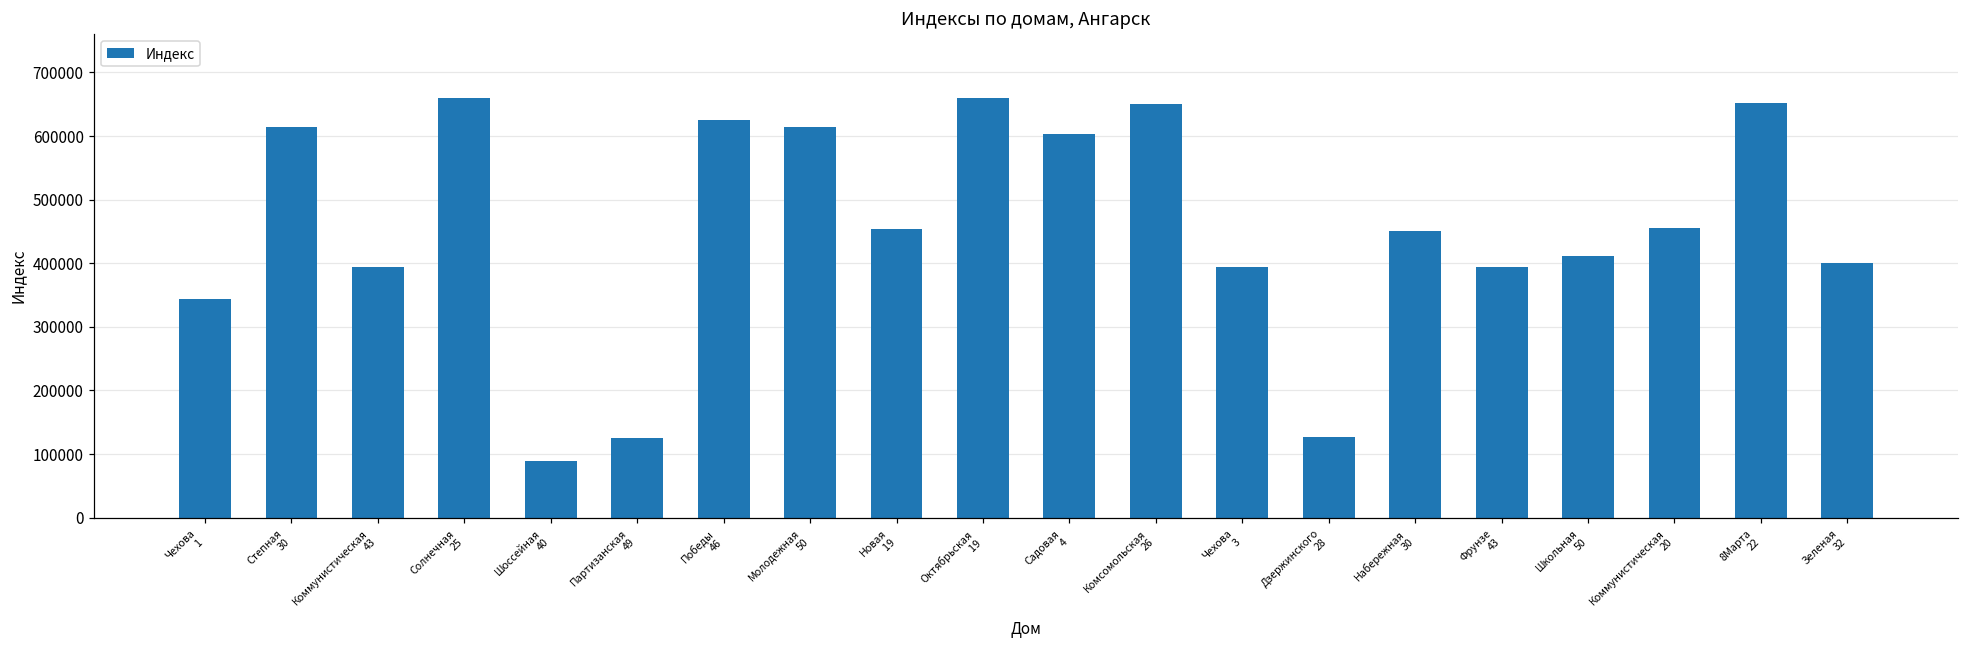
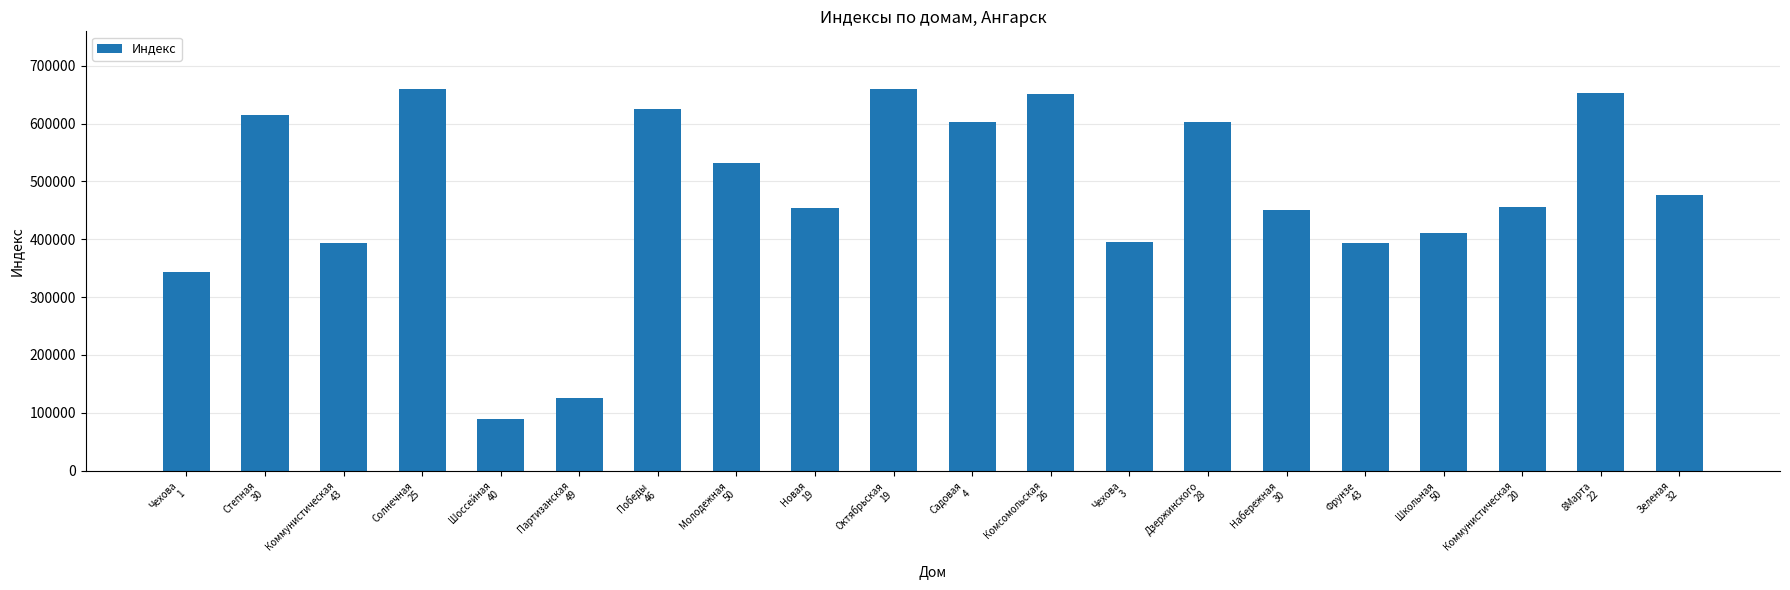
Молодежная 50: 610000 -> 530000
Дзержинского 28: 130000 -> 600000
Зеленая 32: 400000 -> 480000
